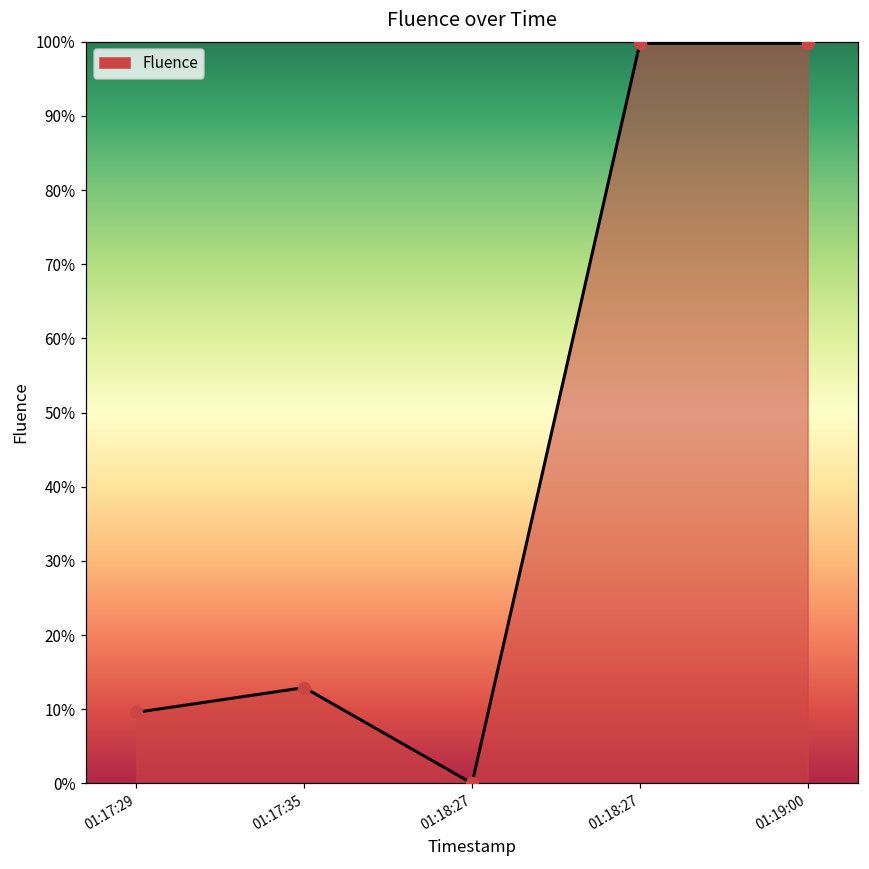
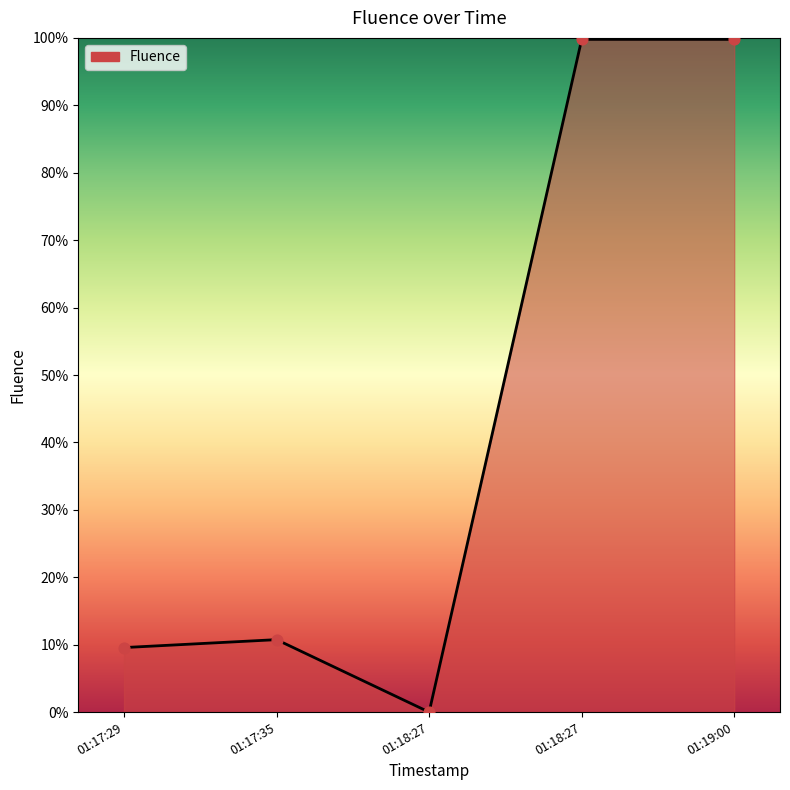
01:17:35: 13% -> 11%
